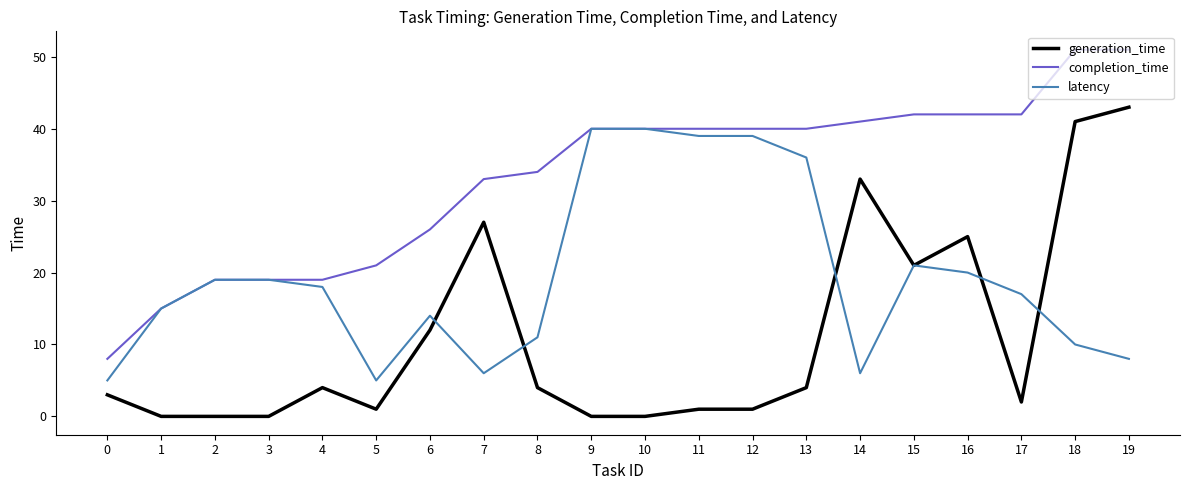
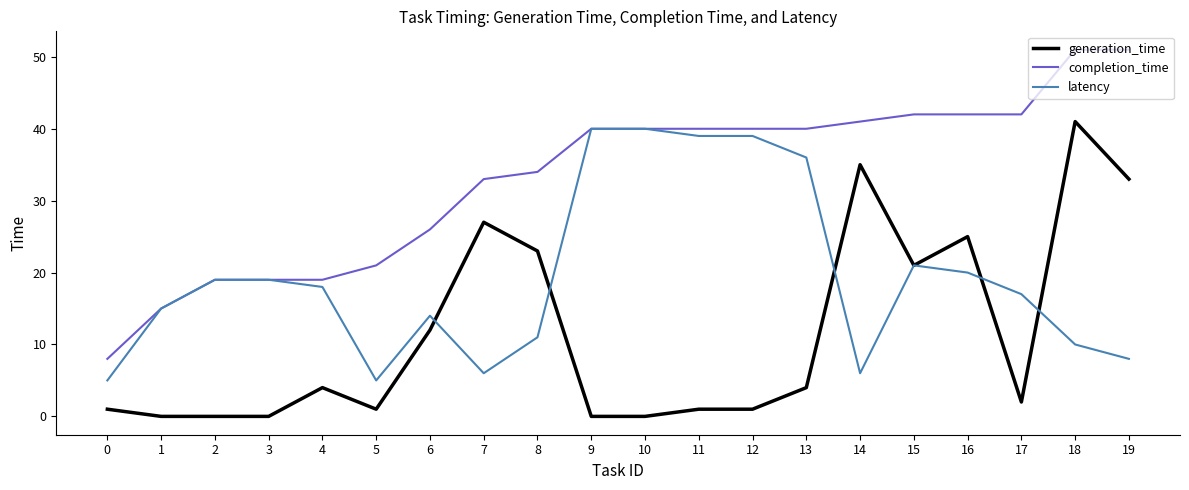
generation_time, 0: 3 -> 1
generation_time, 8: 4 -> 23
generation_time, 14: 33 -> 35
generation_time, 19: 43 -> 33
